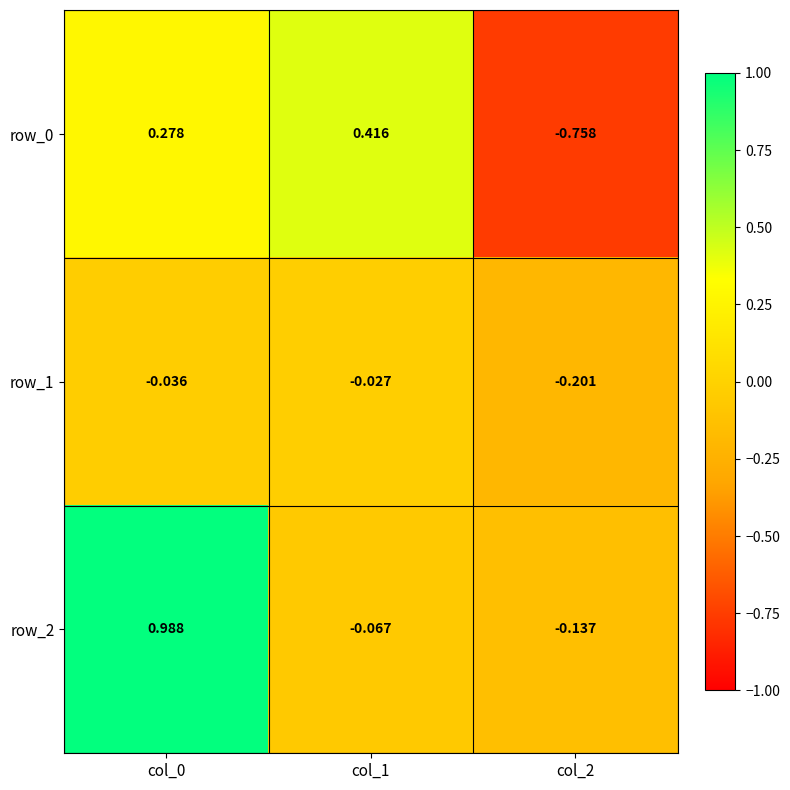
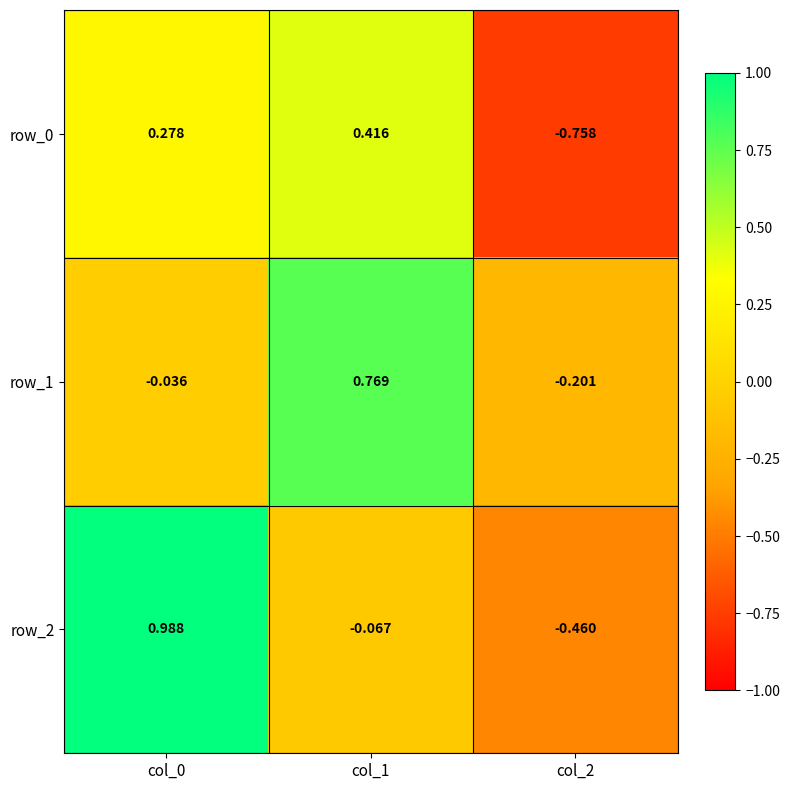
row_1, col_1: -0.027 -> 0.769
row_2, col_2: -0.137 -> -0.460
